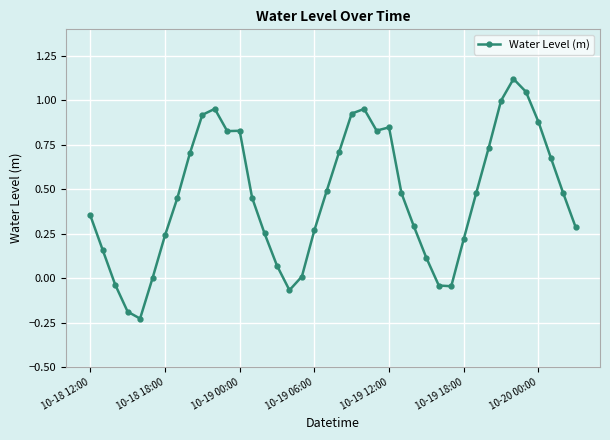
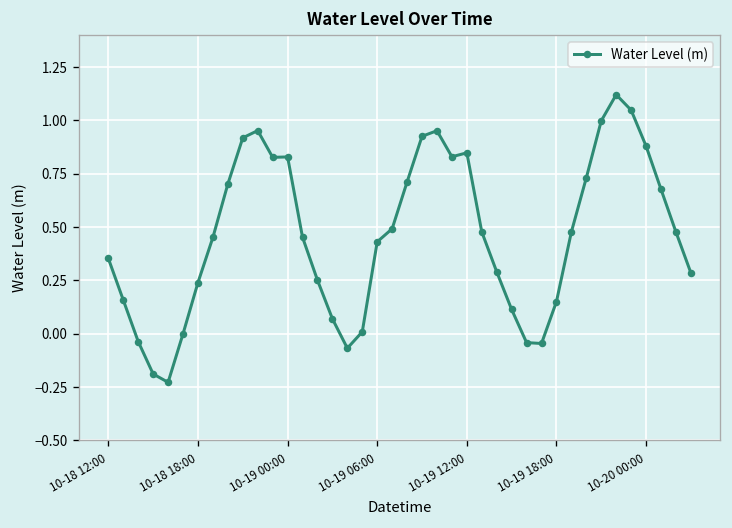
10-19 06:00: 0.27 -> 0.43
10-19 18:00: 0.22 -> 0.15
